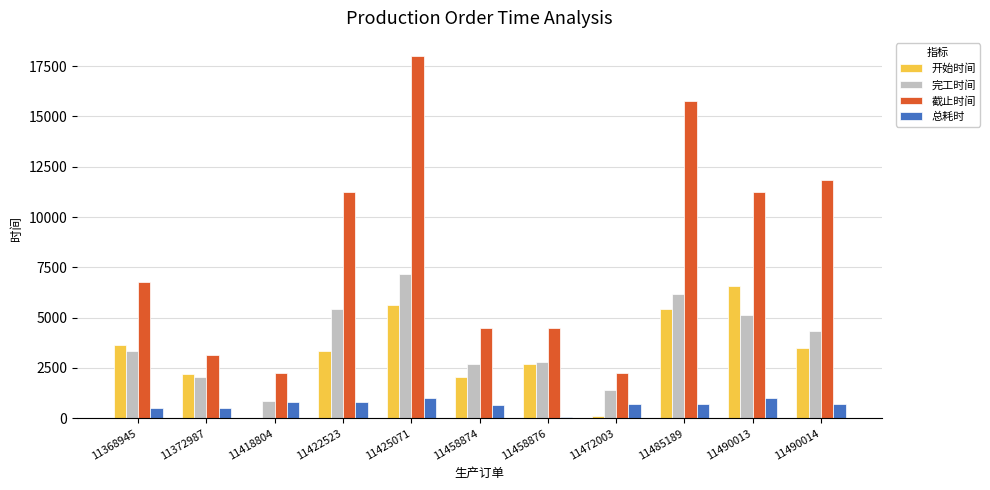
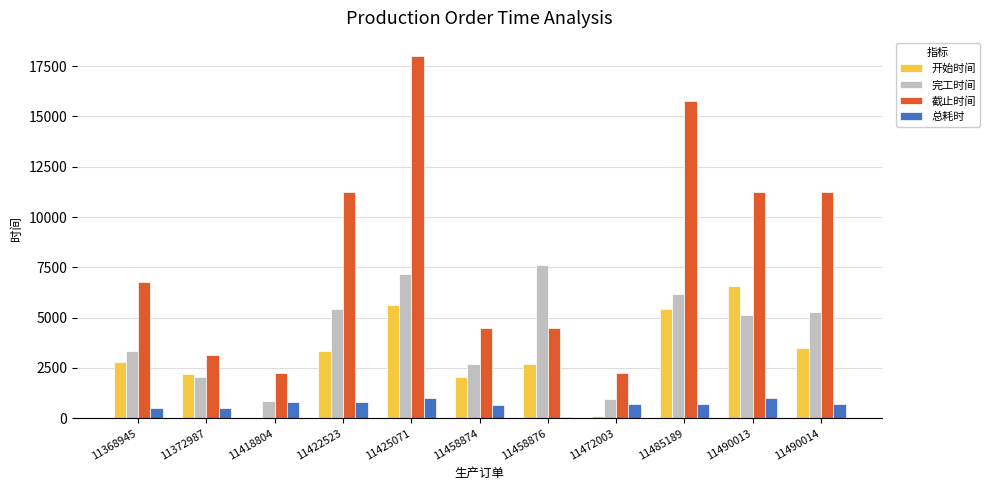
开始时间, 11368945: 3600 -> 2800
完工时间, 11458876: 2800 -> 7600
完工时间, 11472003: 1400 -> 900
完工时间, 11490014: 4300 -> 5300
截止时间, 11490014: 11900 -> 11300
